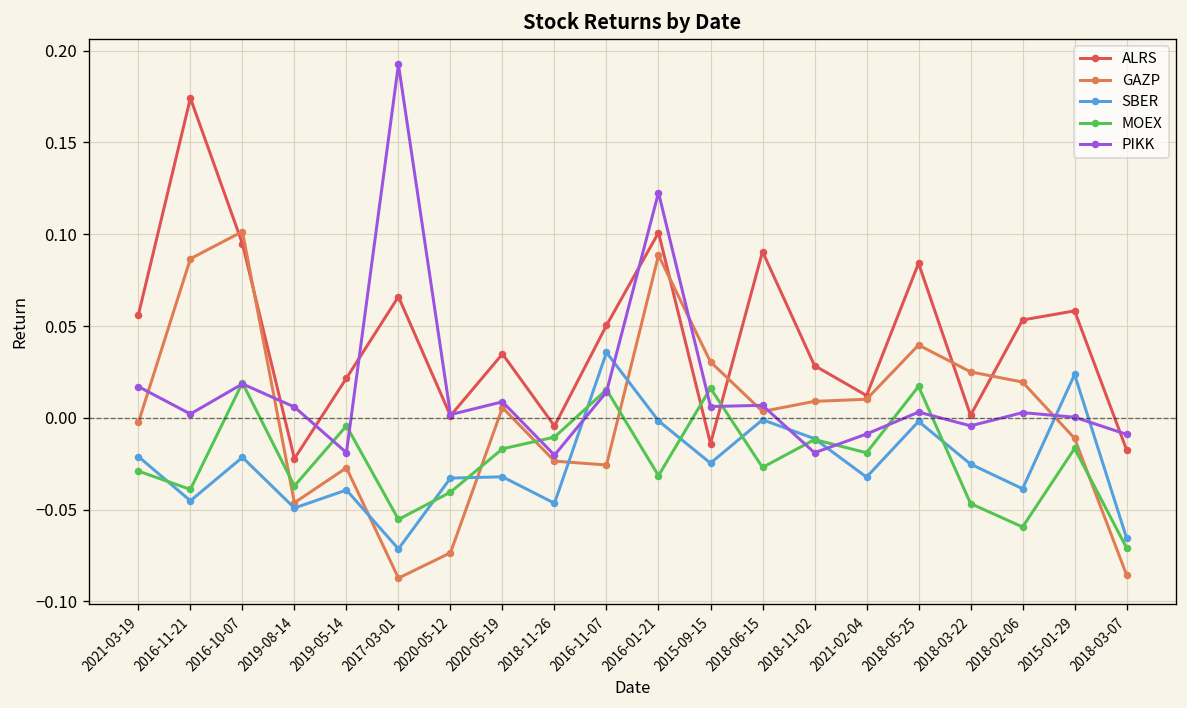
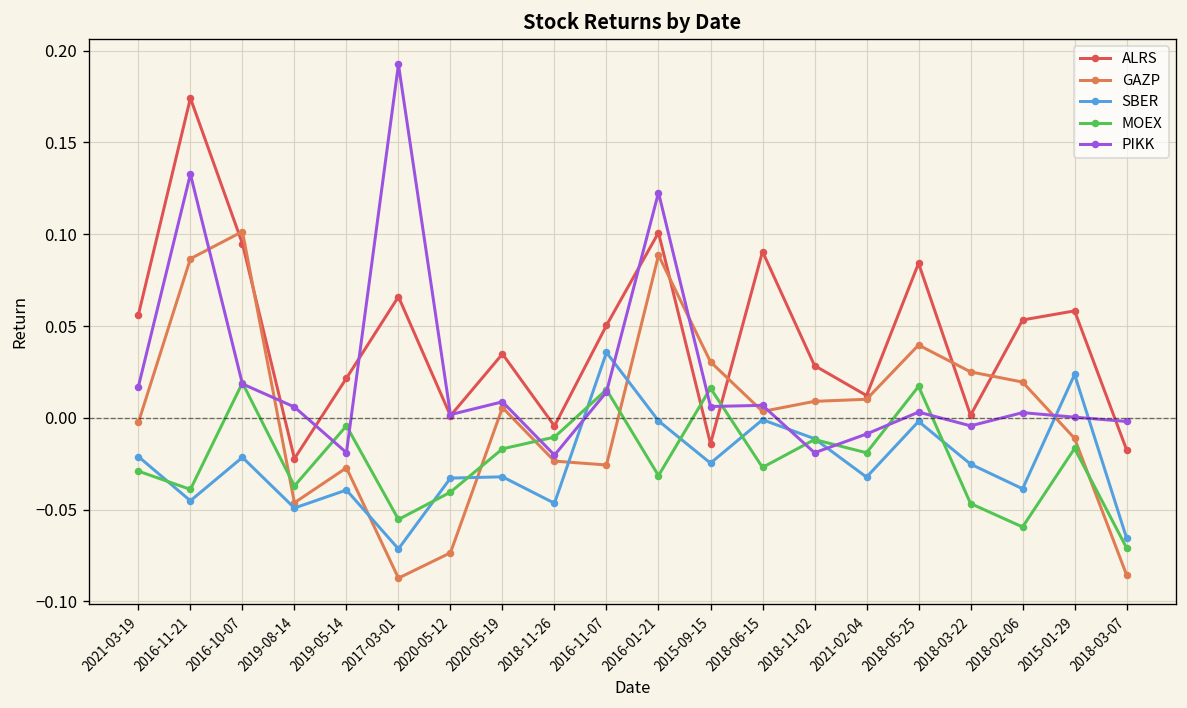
PIKK, 2016-11-21: 0.002 -> 0.133
PIKK, 2018-03-07: -0.009 -> -0.002
